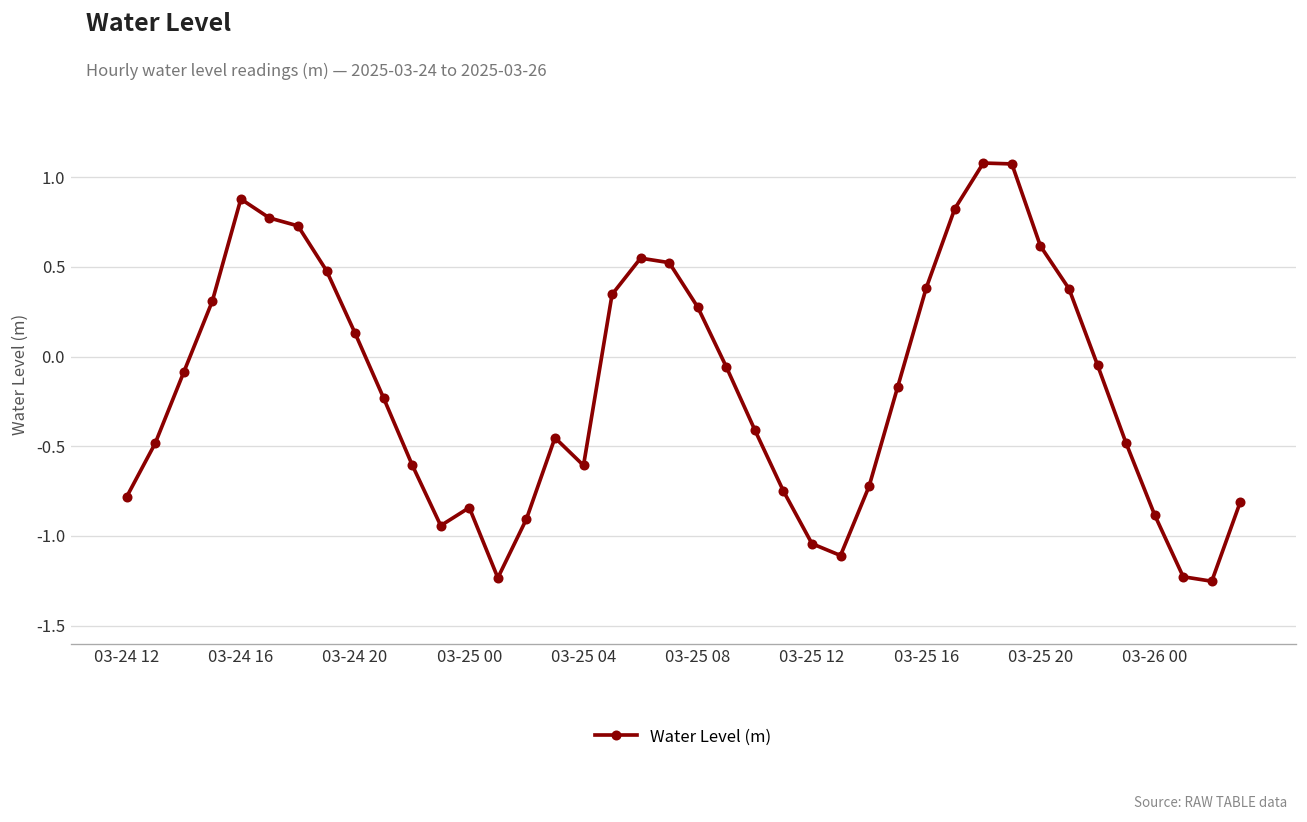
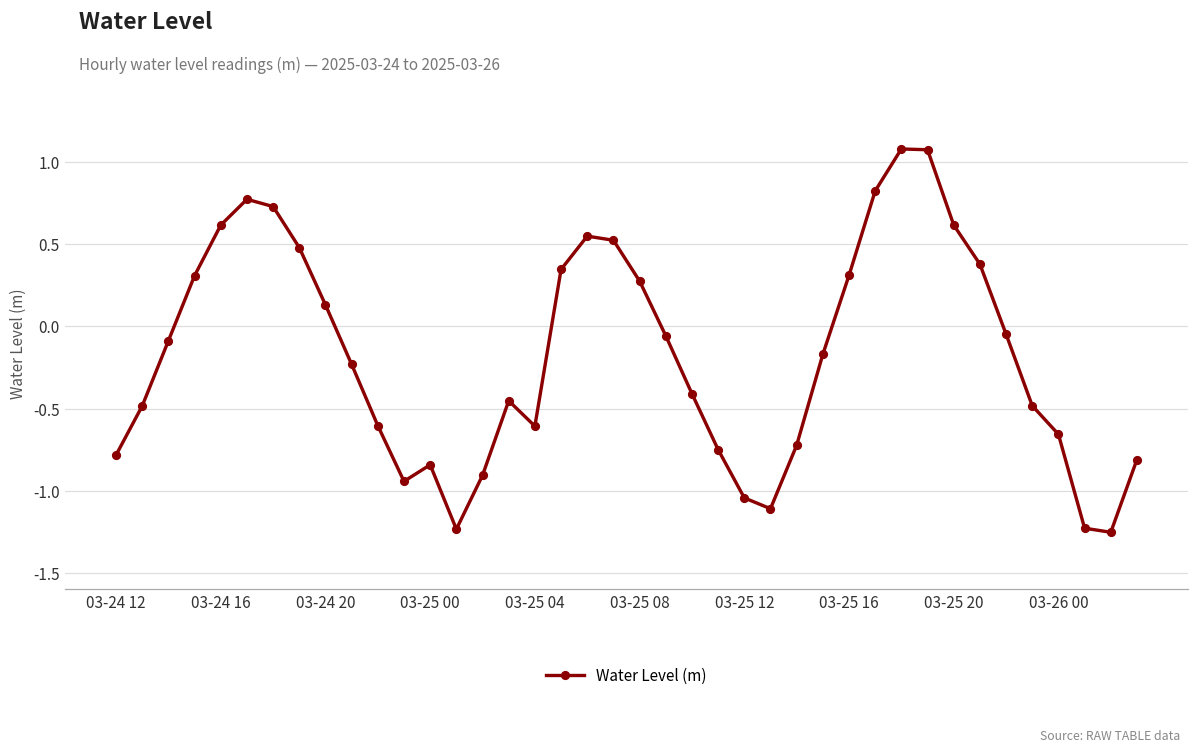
03-24 16: 0.88 -> 0.62
03-25 16: 0.38 -> 0.31
03-26 00: -0.88 -> -0.66
